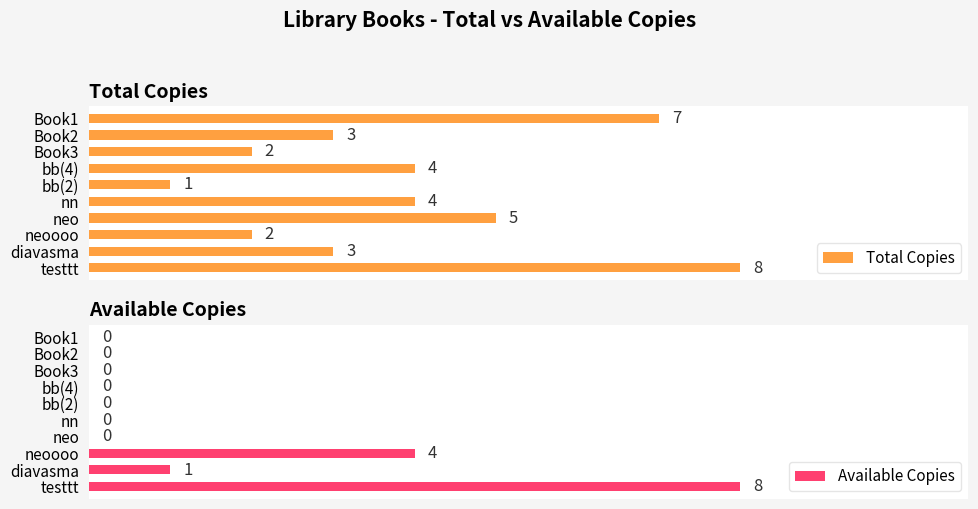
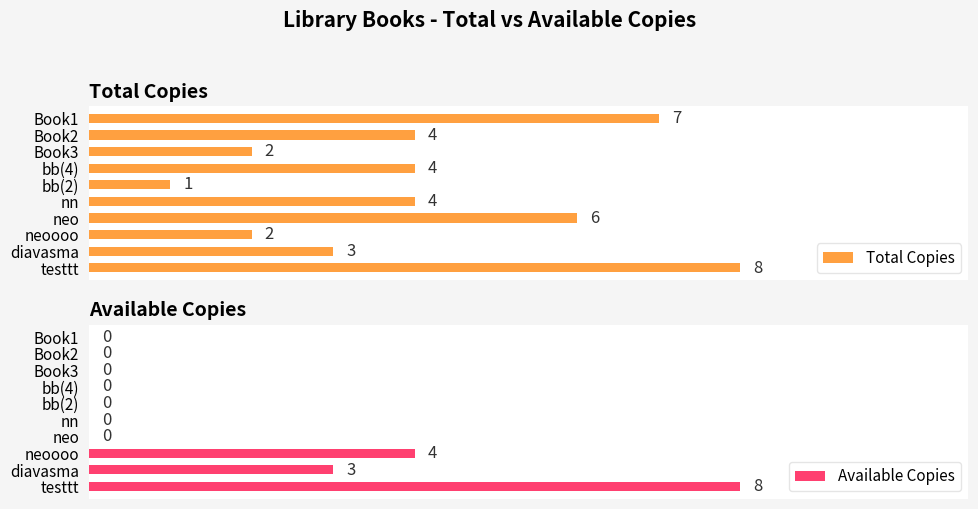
Total Copies, Book2: 3 -> 4
Total Copies, neo: 5 -> 6
Available Copies, diavasma: 1 -> 3
